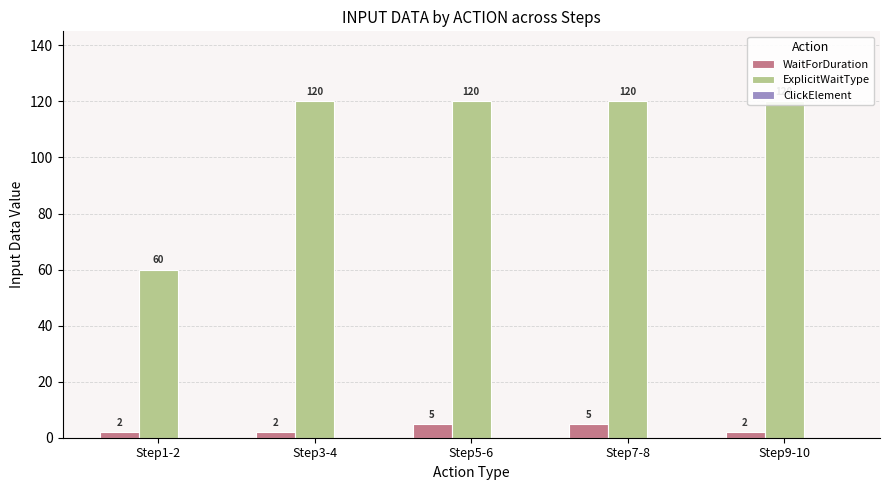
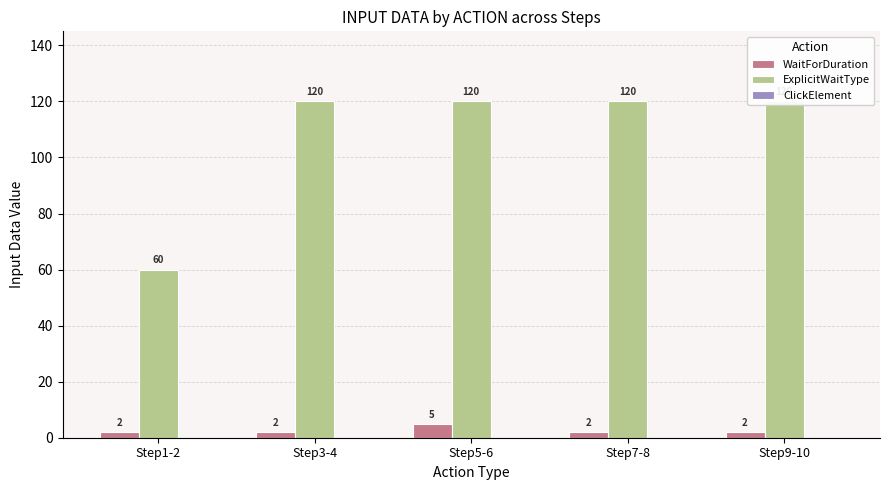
WaitForDuration, Step7-8: 5 -> 2
